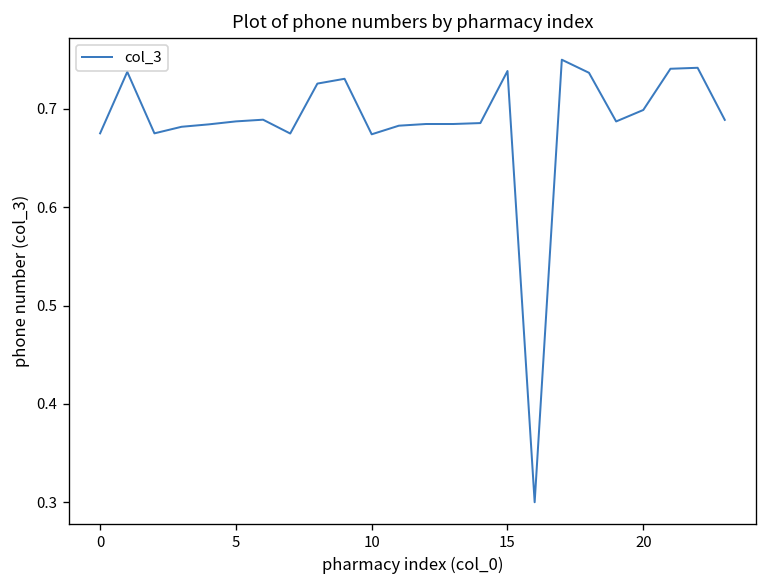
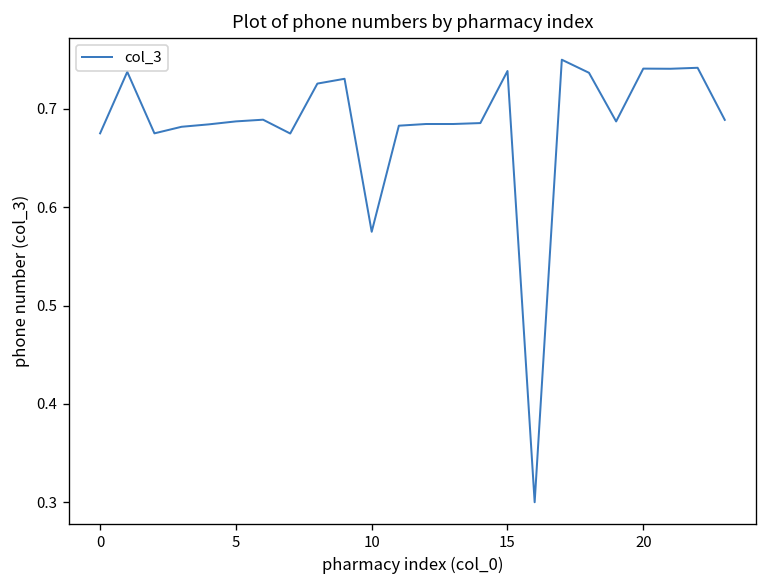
10: 0.67 -> 0.58
20: 0.70 -> 0.74
